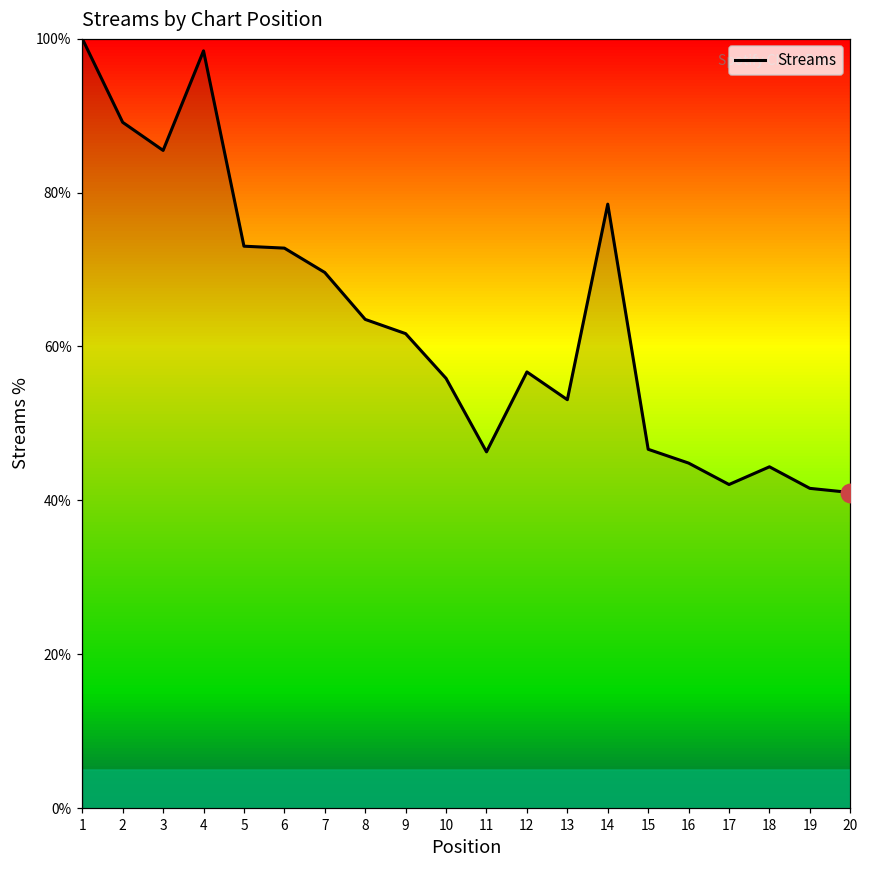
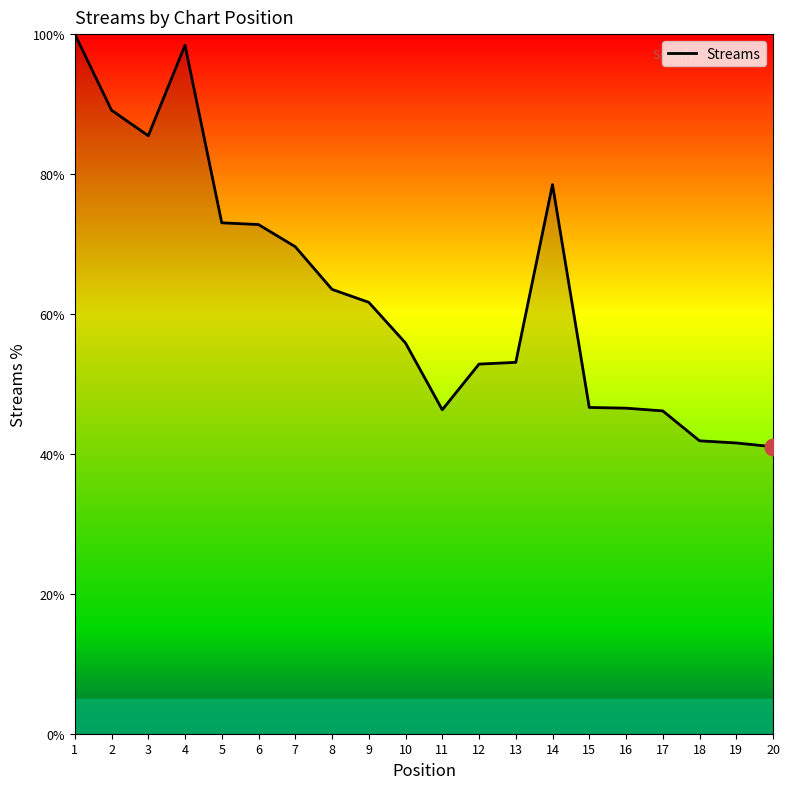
Streams, 12: 57% -> 53%
Streams, 16: 45% -> 47%
Streams, 17: 42% -> 46%
Streams, 18: 44% -> 42%
